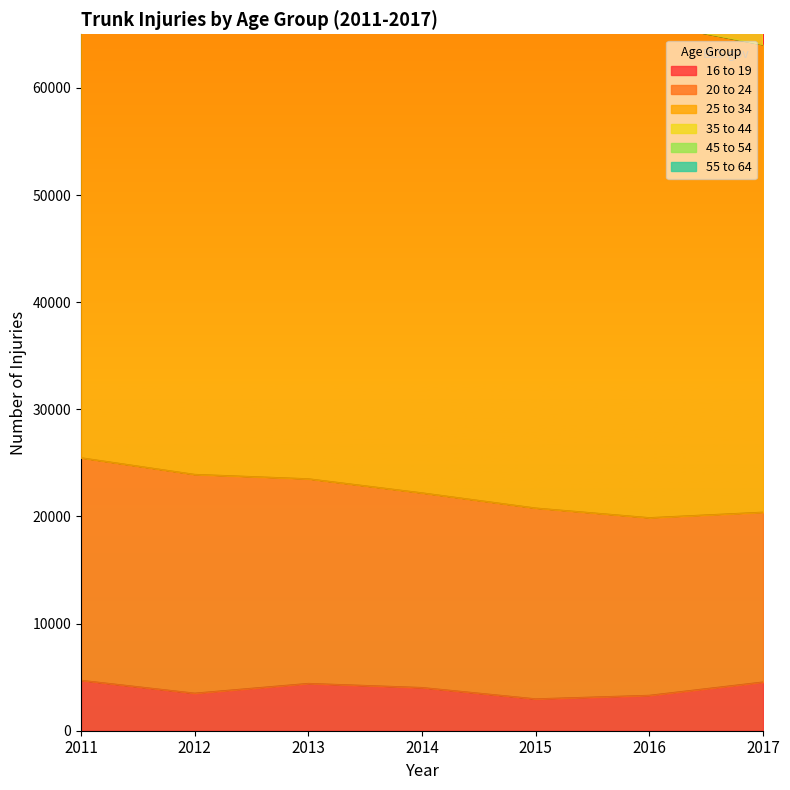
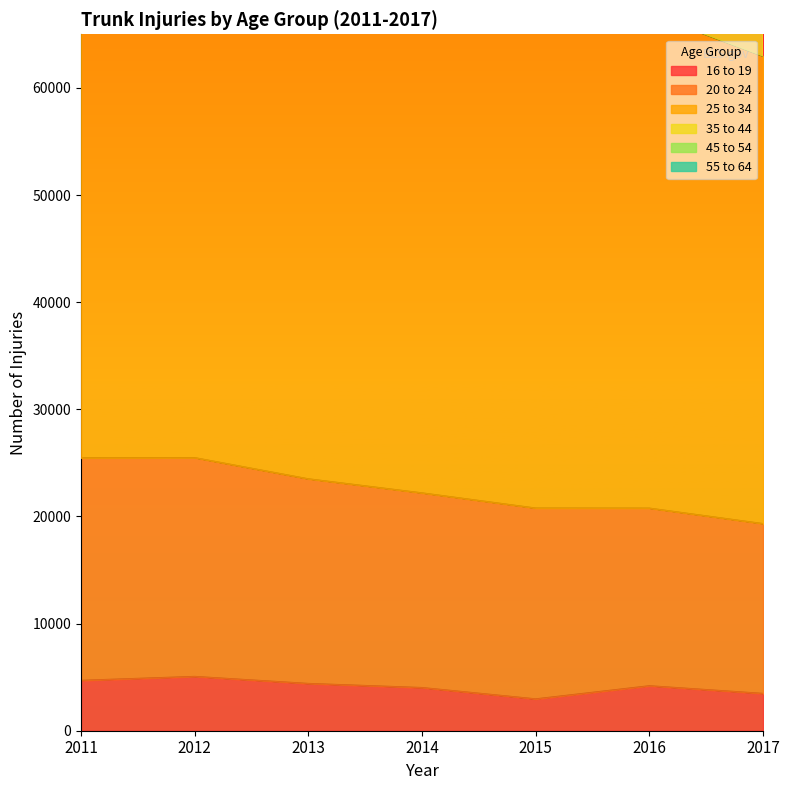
16 to 19, 2012: 3500 -> 5100
16 to 19, 2016: 3300 -> 4200
16 to 19, 2017: 4500 -> 3500
